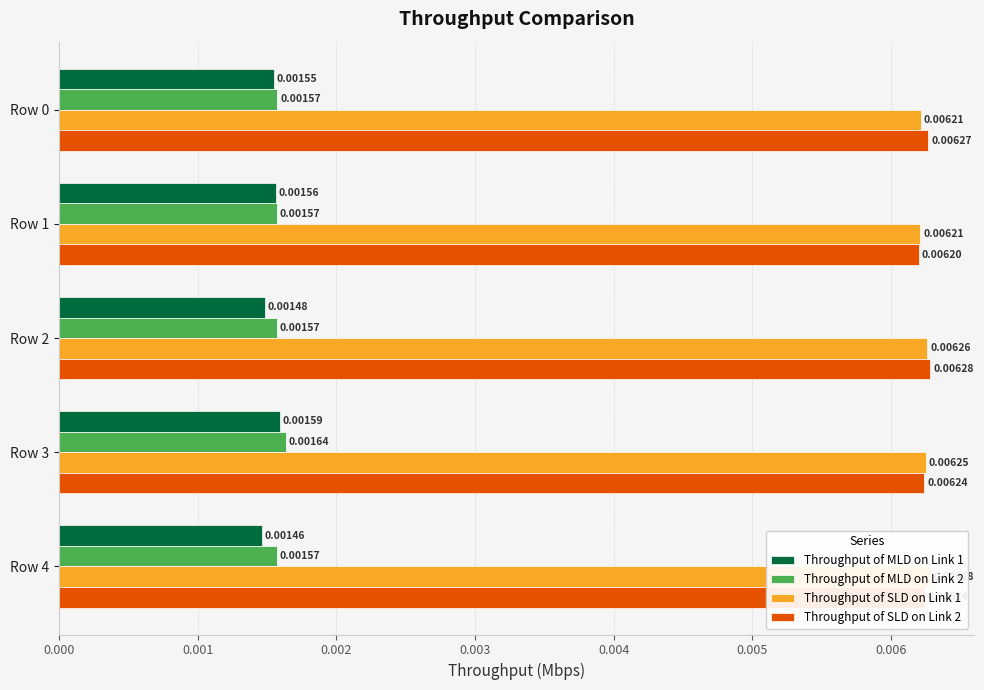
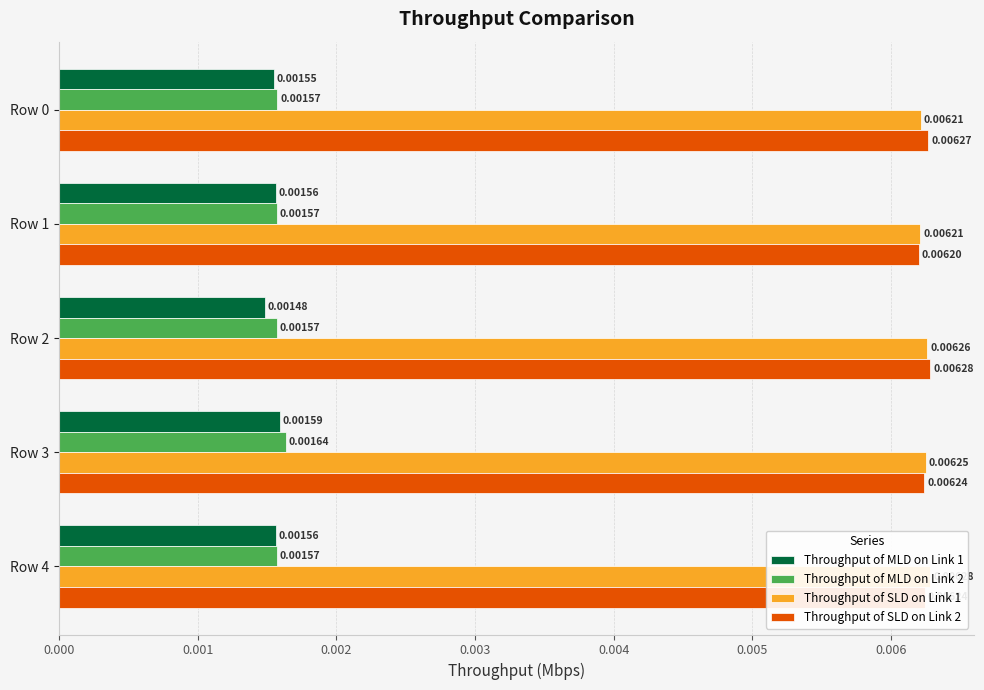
Throughput of MLD on Link 1, Row 4: 0.00146 -> 0.00156
